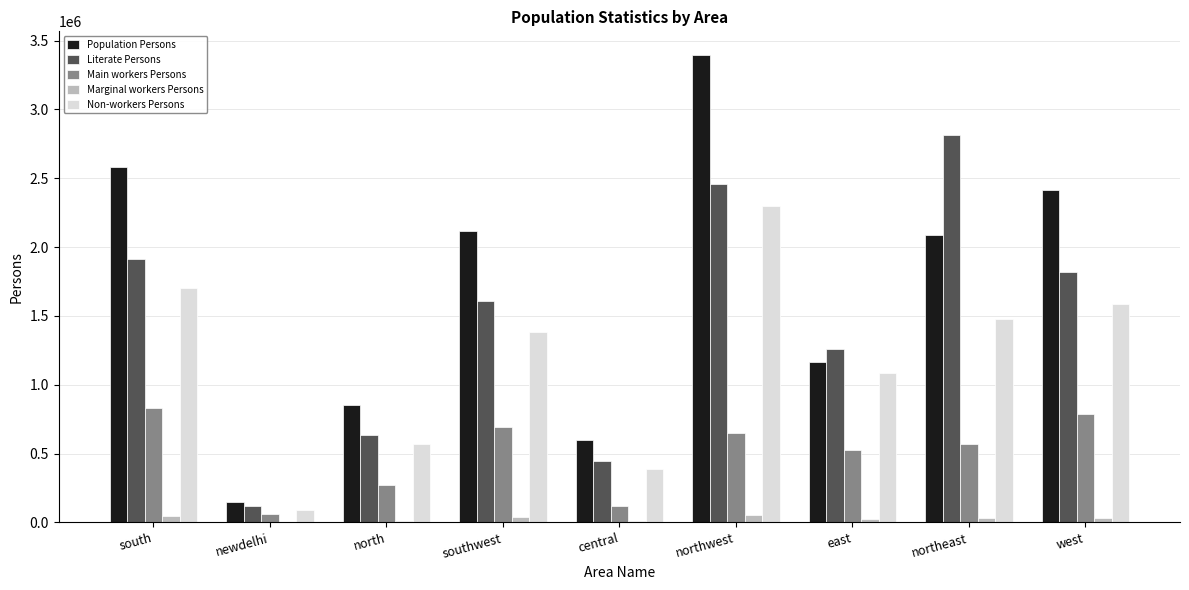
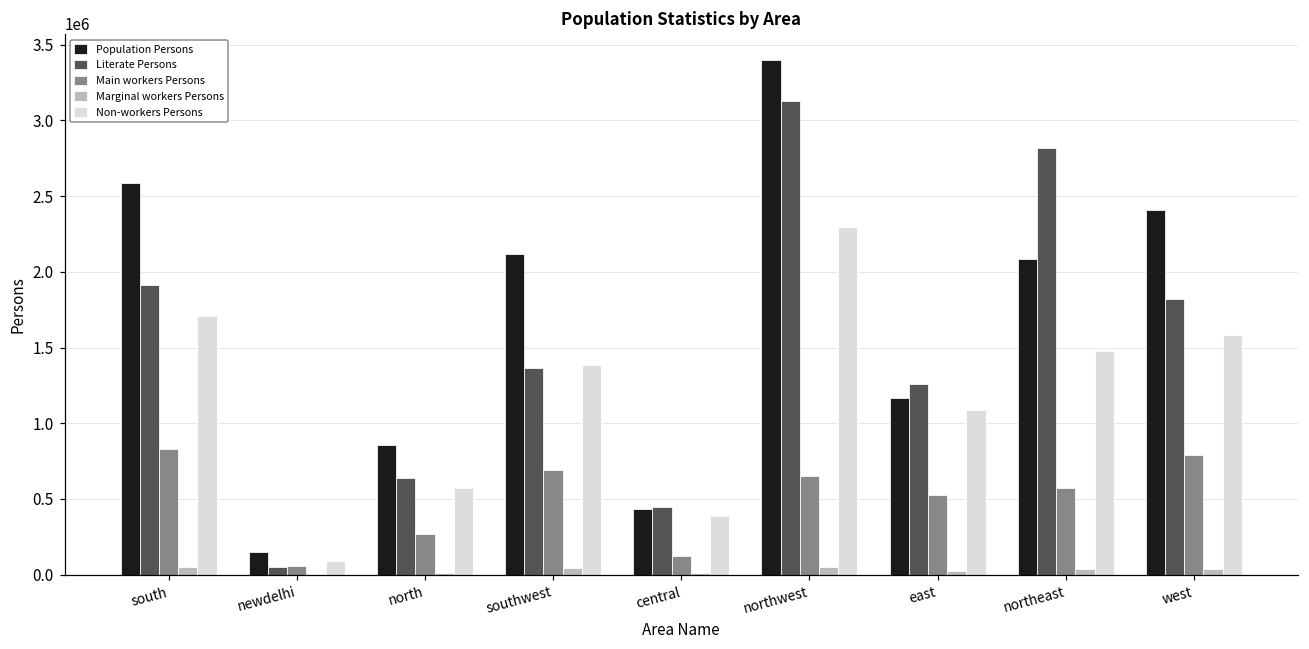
Literate Persons, newdelhi: 120000 -> 50000
Literate Persons, southwest: 1610000 -> 1360000
Population Persons, central: 600000 -> 440000
Literate Persons, northwest: 2460000 -> 3130000
